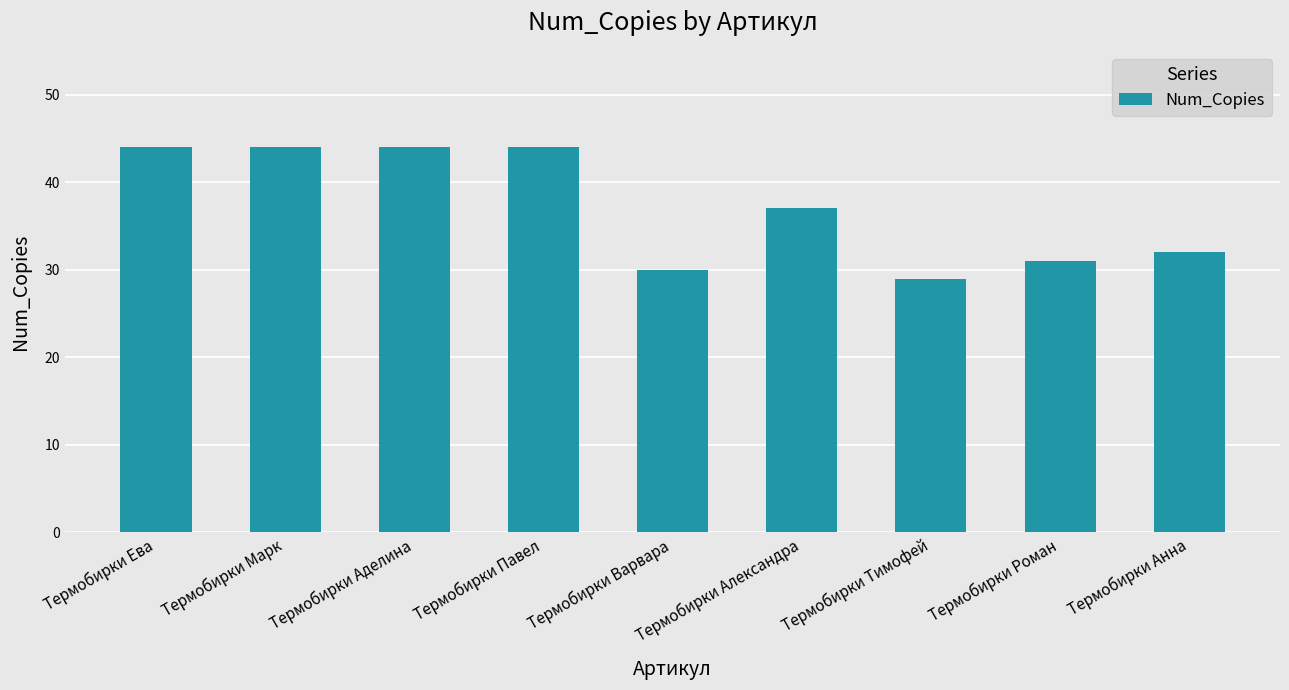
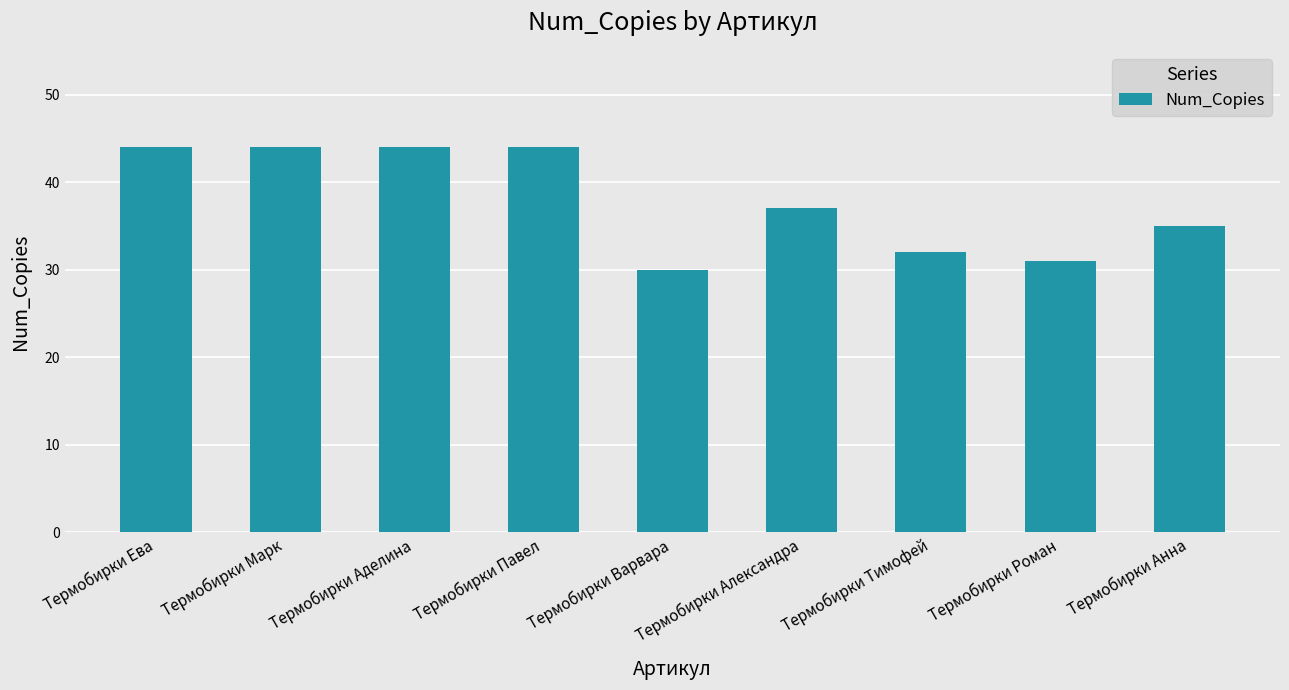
Термобирки Тимофей: 29 -> 32
Термобирки Анна: 32 -> 35
